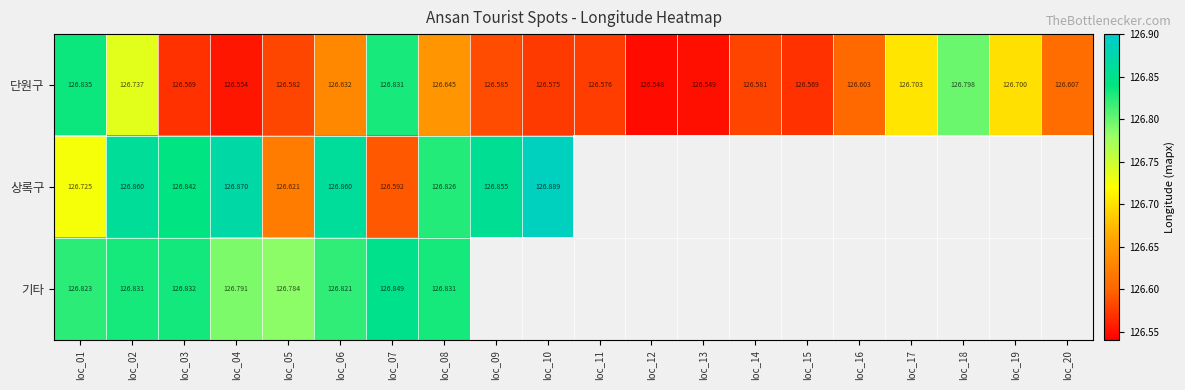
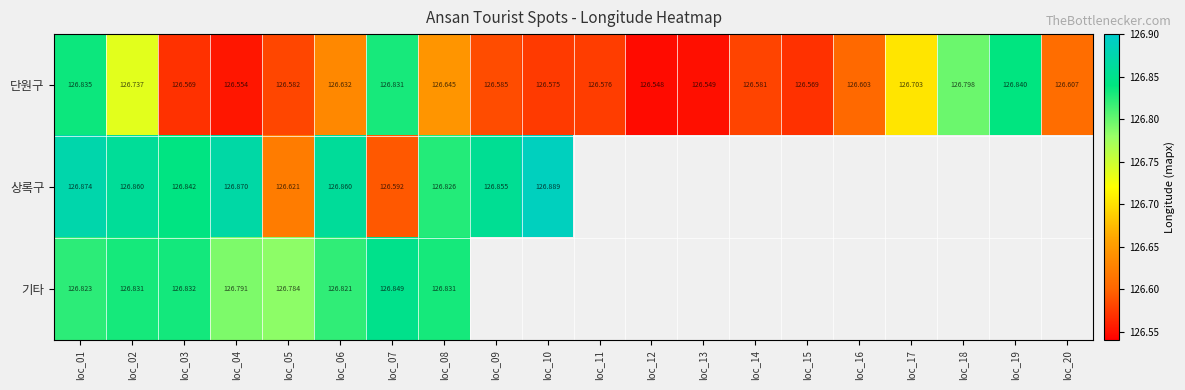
단원구, loc_19: 126.700 -> 126.840
상록구, loc_01: 126.725 -> 126.874
